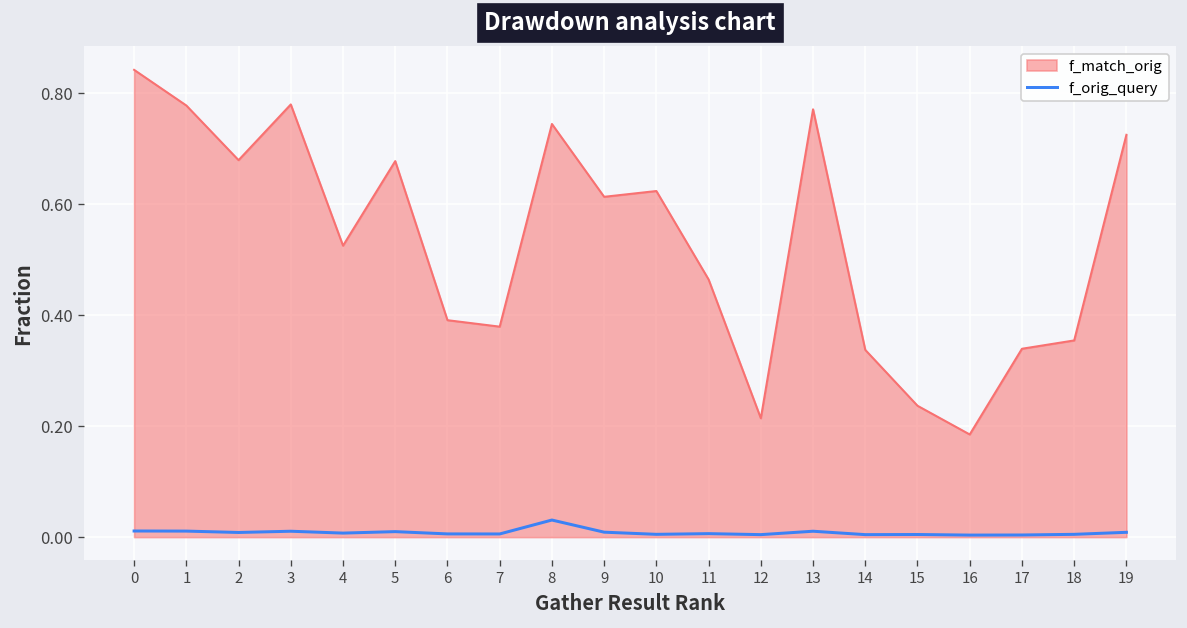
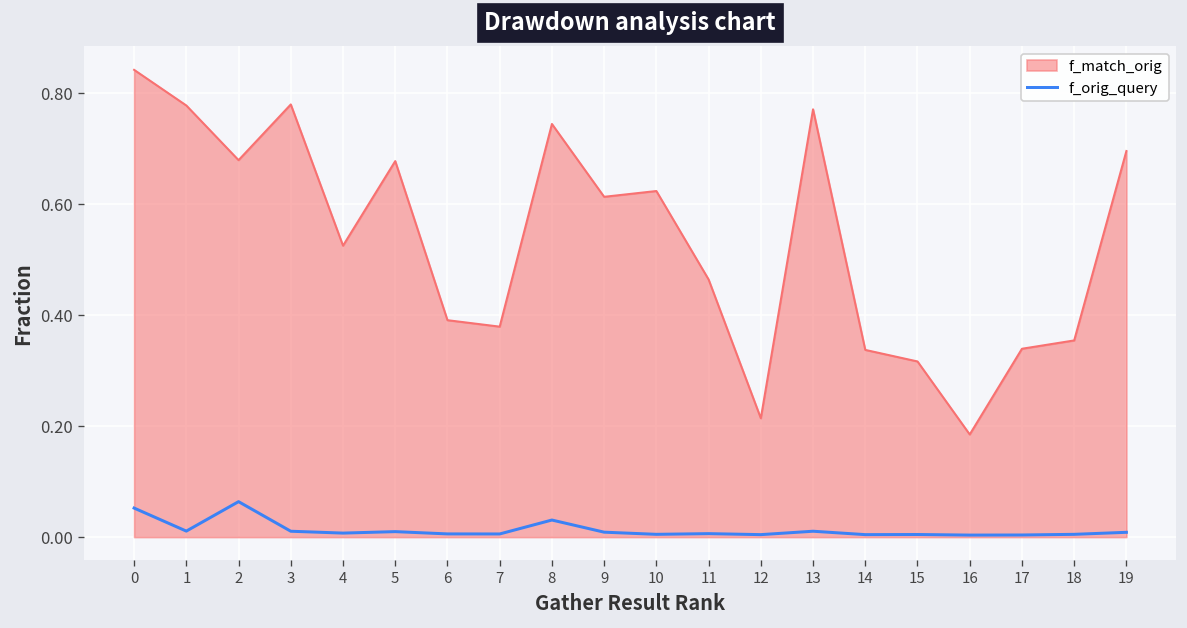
f_orig_query, 0: 0.01 -> 0.05
f_orig_query, 2: 0.01 -> 0.06
f_match_orig, 15: 0.24 -> 0.32
f_match_orig, 19: 0.73 -> 0.70
